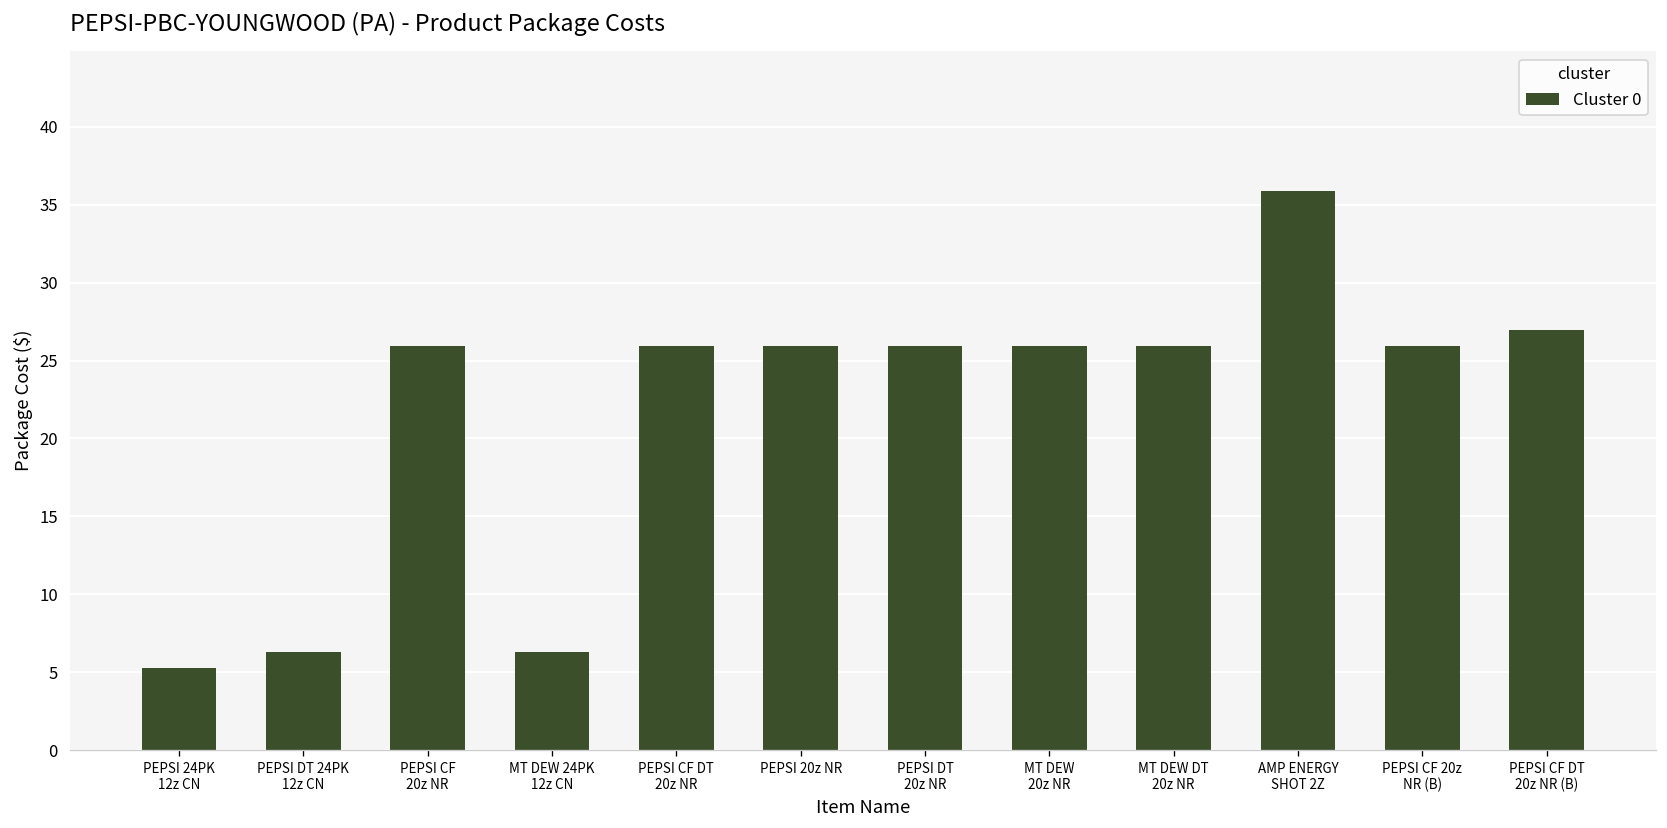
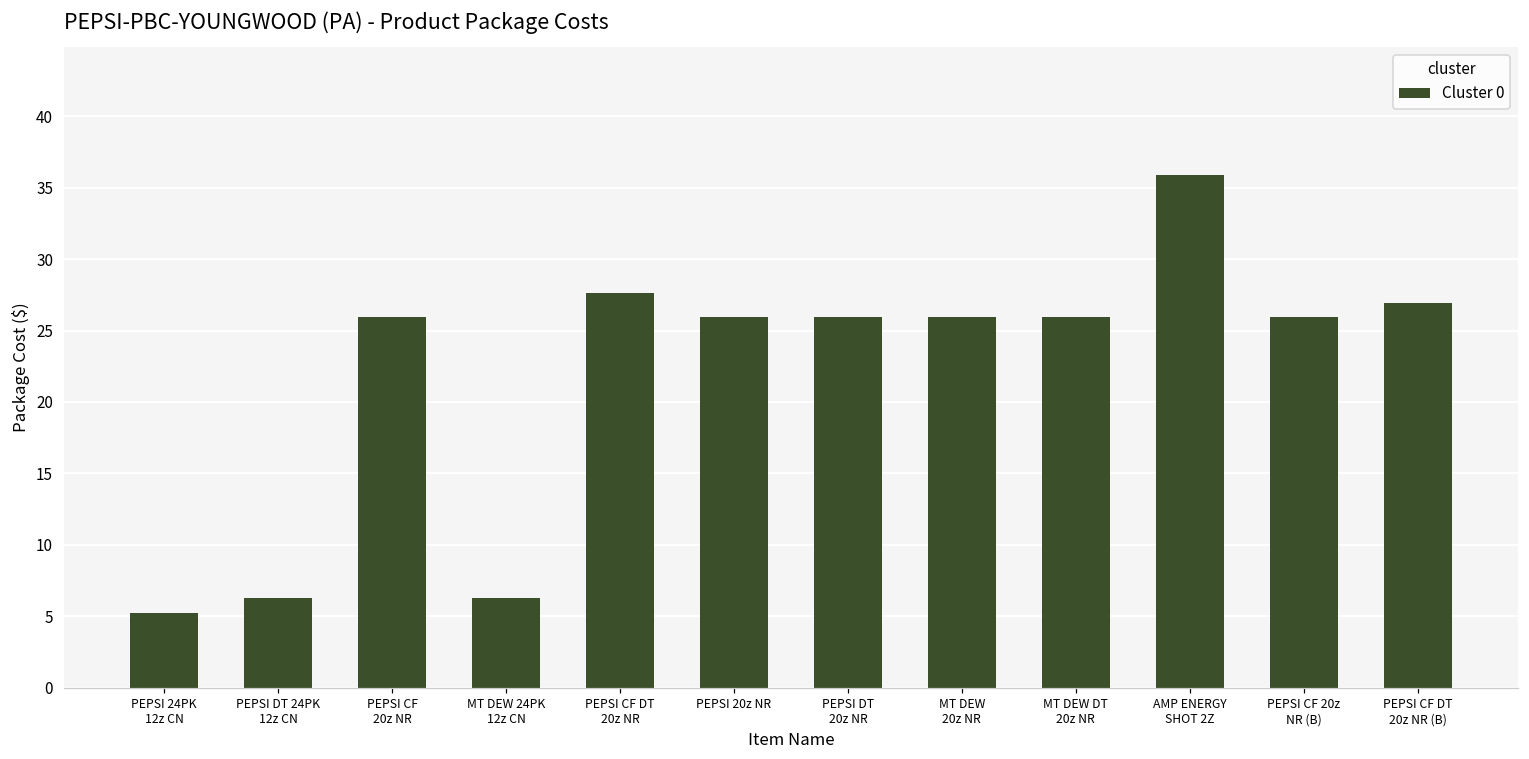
PEPSI CF DT 20z NR: 26.0 -> 27.6
